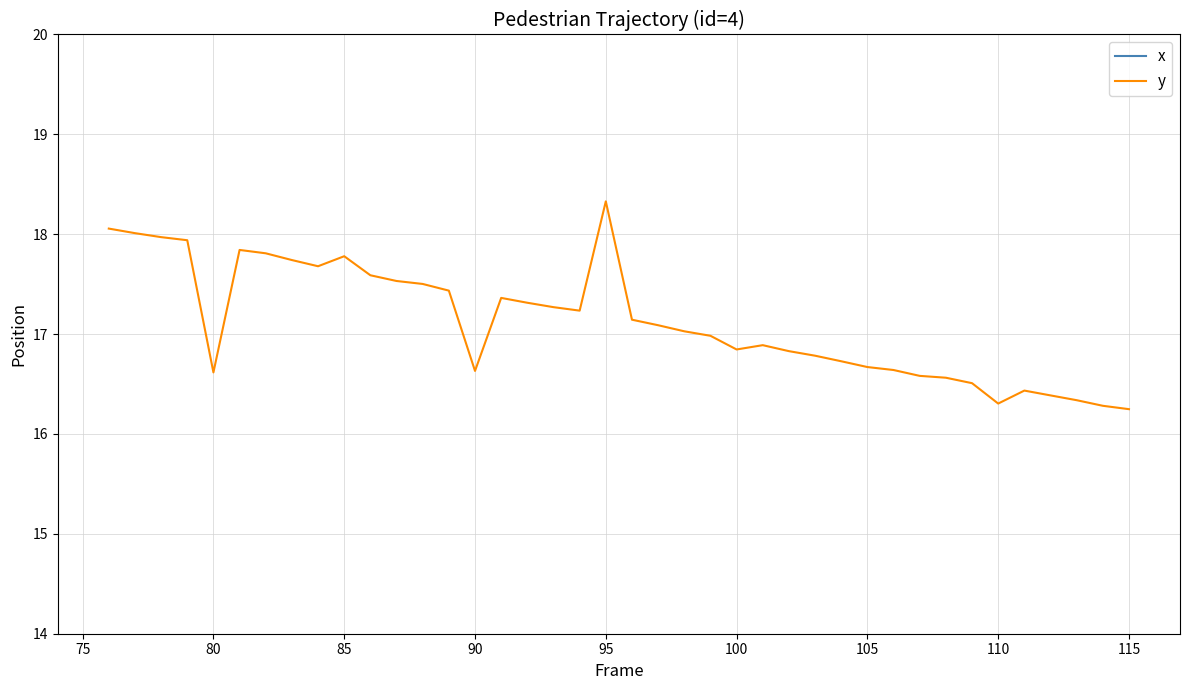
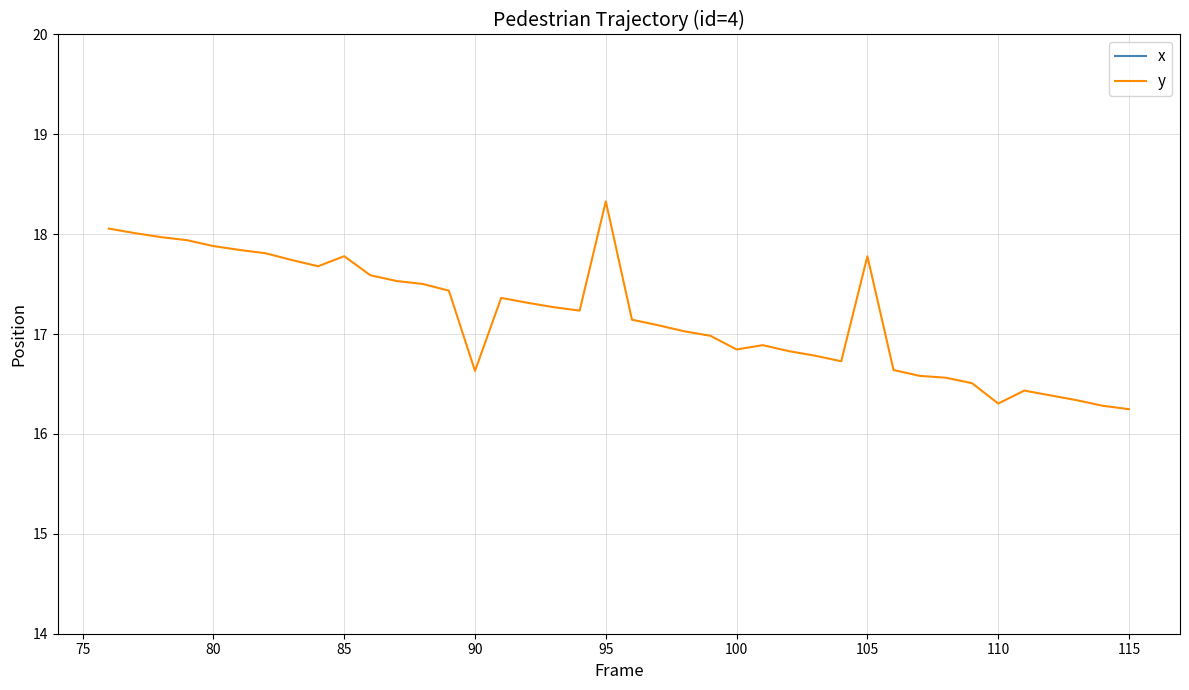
y, 80: 16.6 -> 17.9
y, 105: 16.7 -> 17.8
